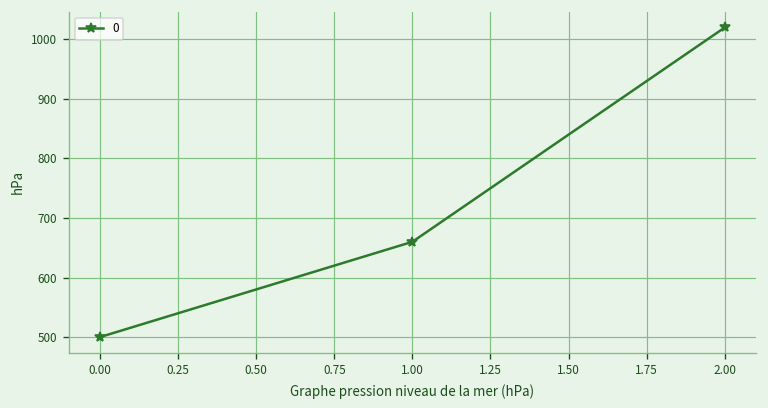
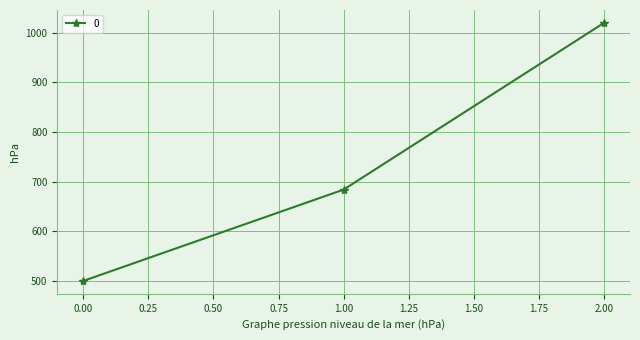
1.00: 660 -> 680
